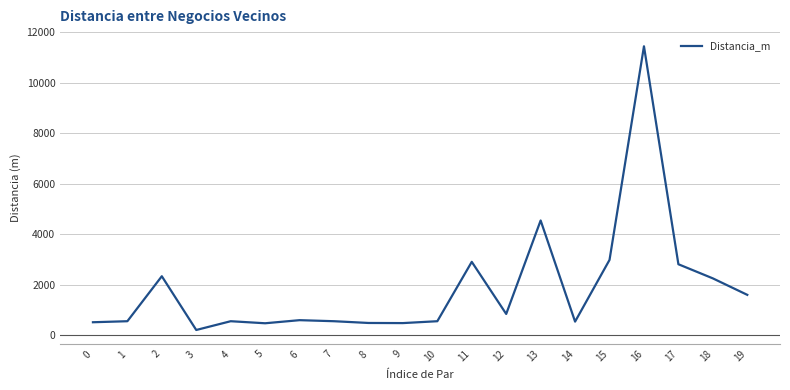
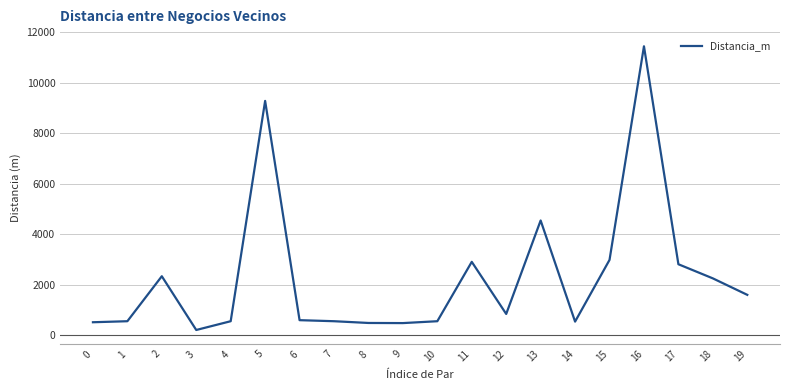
5: 500 -> 9300
